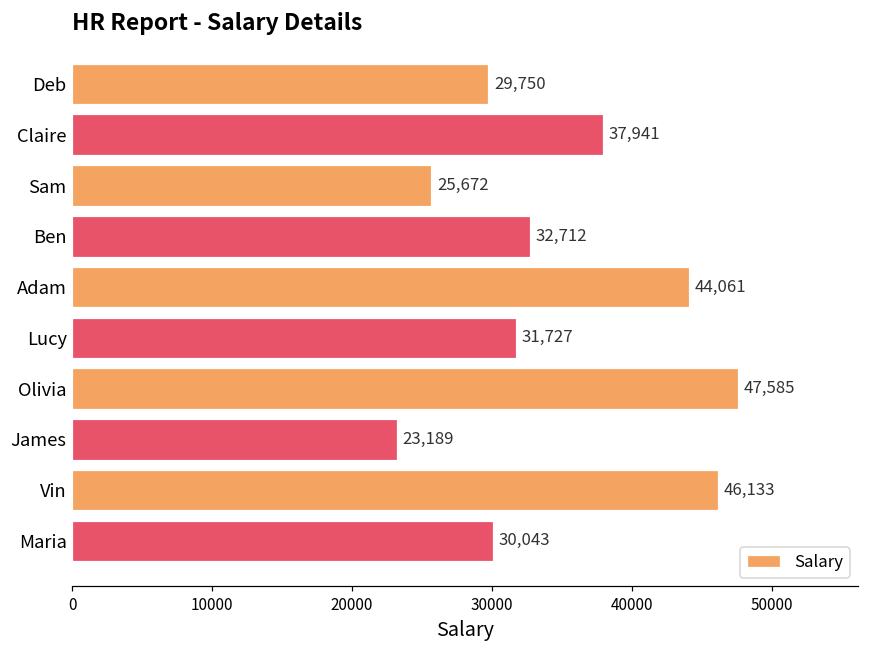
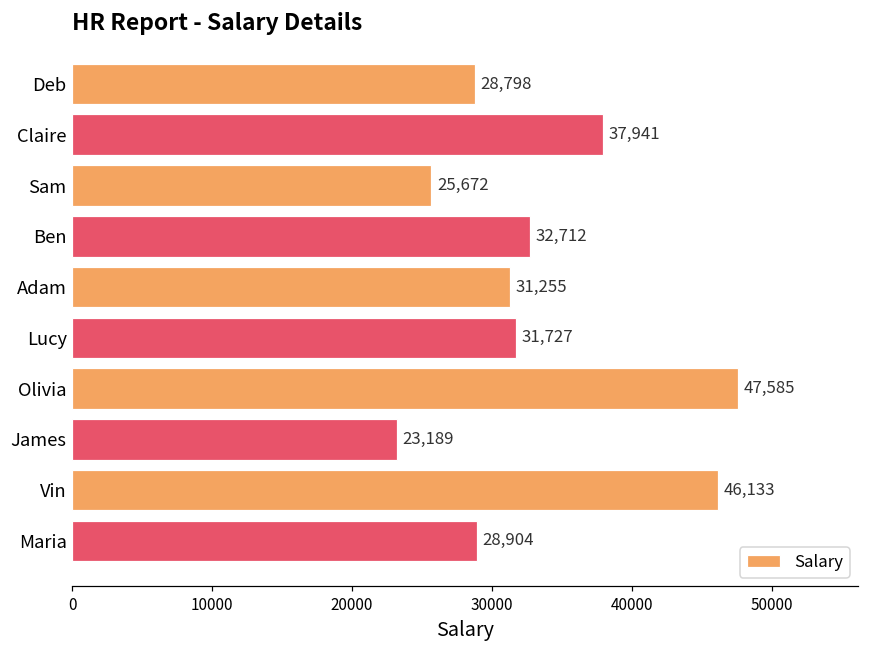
Deb: 29,750 -> 28,798
Adam: 44,061 -> 31,255
Maria: 30,043 -> 28,904
